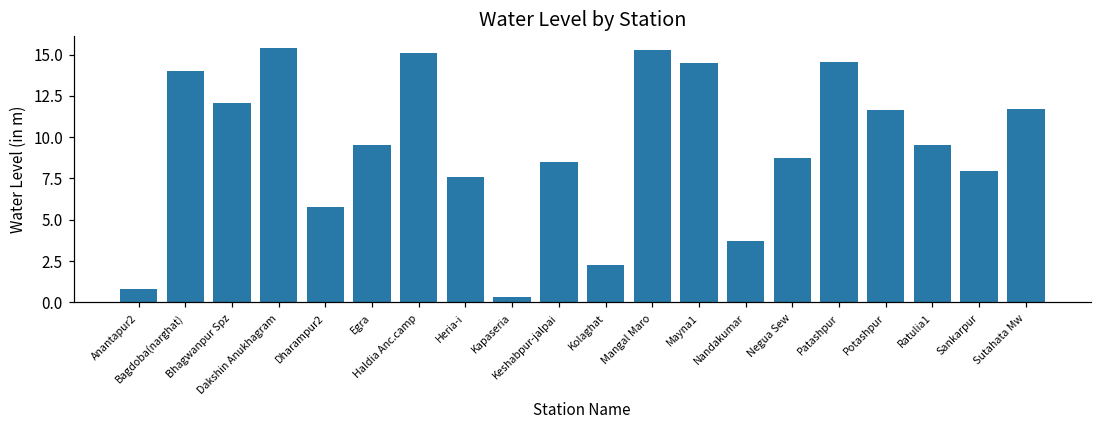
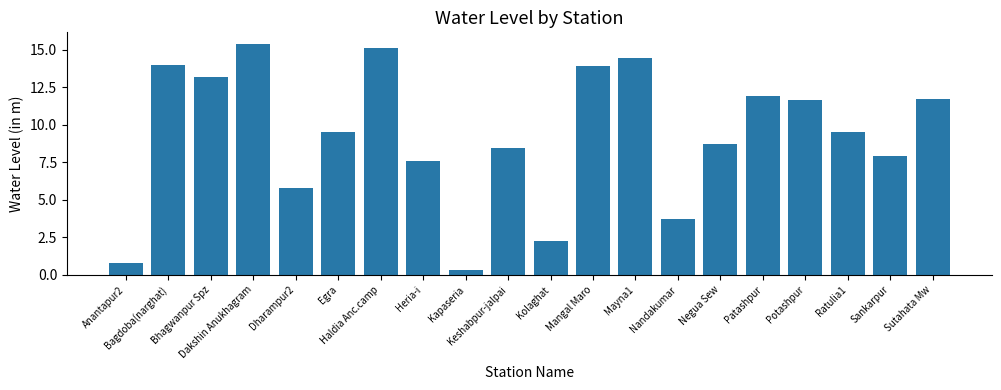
Bhagwanpur Spz: 12.1 -> 13.2
Mangal Maro: 15.3 -> 13.9
Patashpur: 14.6 -> 11.9
